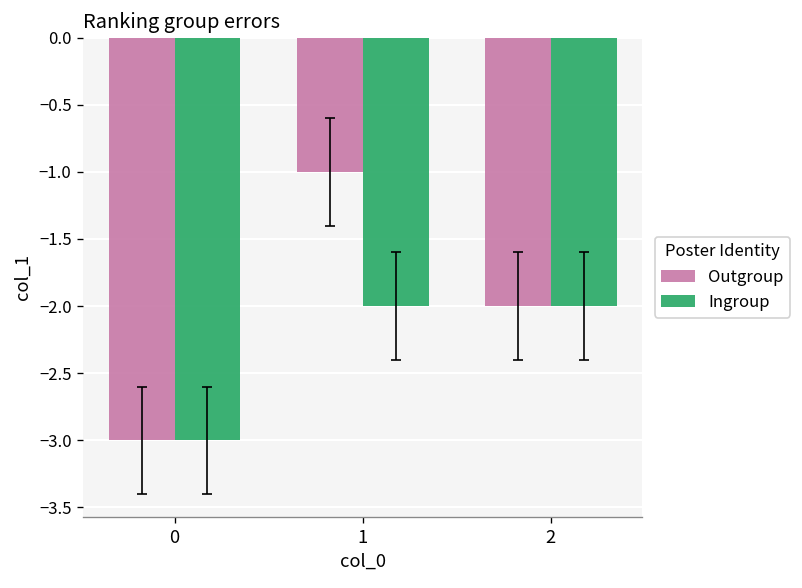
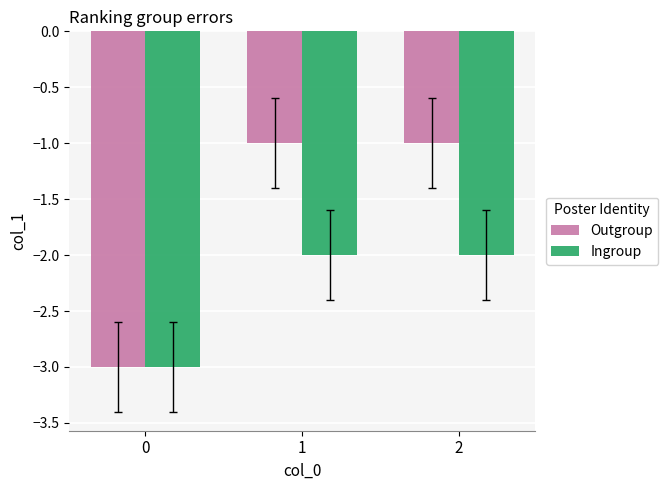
Outgroup, 2: -2 -> -1
